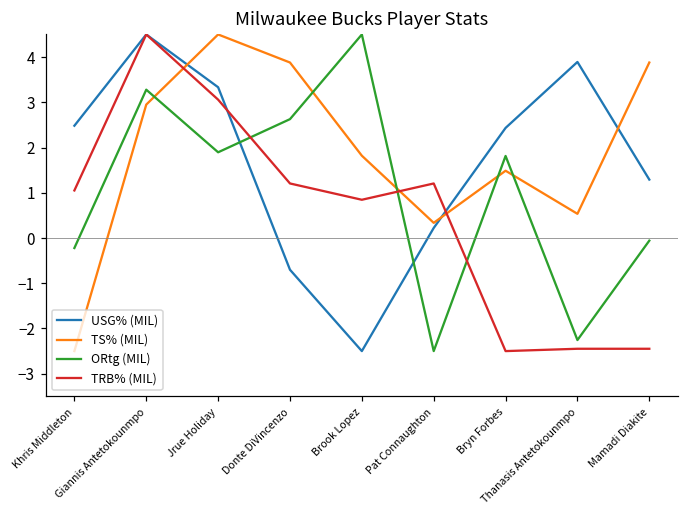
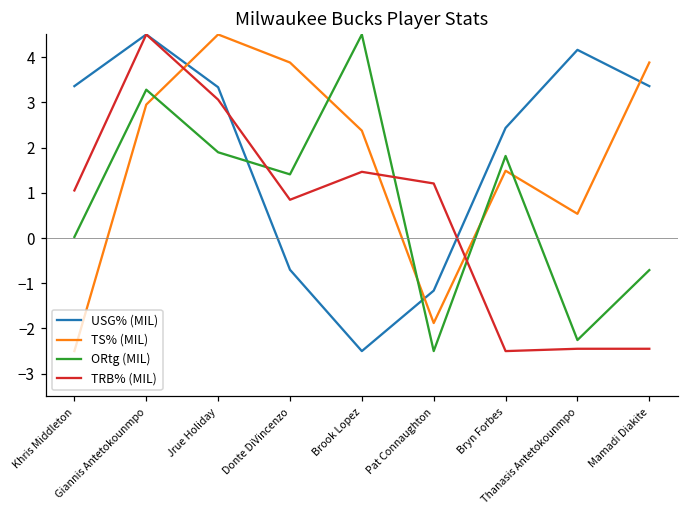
USG% (MIL), Khris Middleton: 2.5 -> 3.4
ORtg (MIL), Khris Middleton: -0.2 -> 0.0
ORtg (MIL), Donte DiVincenzo: 2.6 -> 1.4
TRB% (MIL), Donte DiVincenzo: 1.2 -> 0.8
TS% (MIL), Brook Lopez: 1.8 -> 2.4
TRB% (MIL), Brook Lopez: 0.8 -> 1.5
USG% (MIL), Pat Connaughton: 0.2 -> -1.2
TS% (MIL), Pat Connaughton: 0.3 -> -1.9
USG% (MIL), Thanasis Antetokounmpo: 3.9 -> 4.2
USG% (MIL), Mamadi Diakite: 1.3 -> 3.4
ORtg (MIL), Mamadi Diakite: -0.1 -> -0.7
